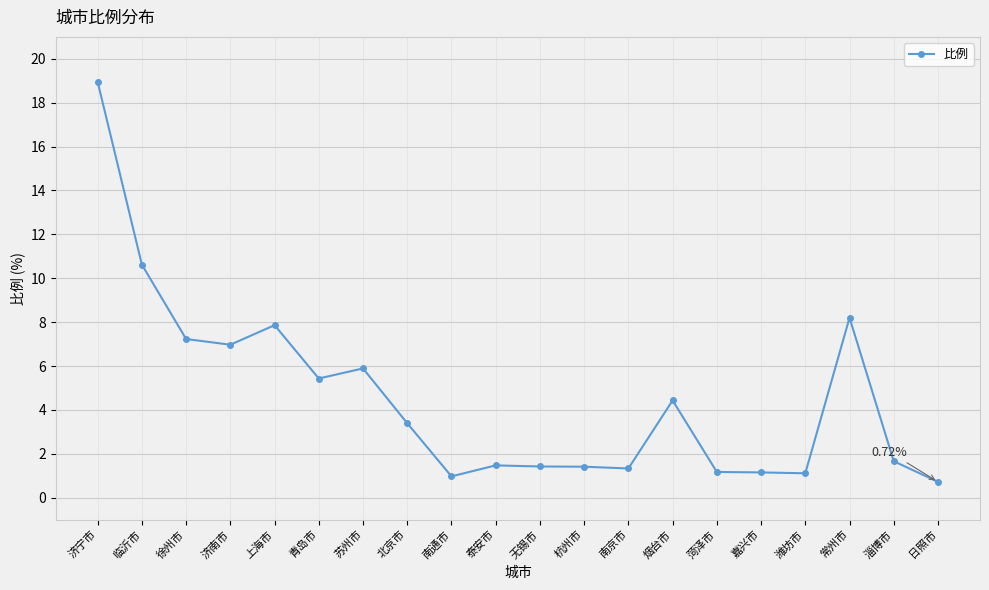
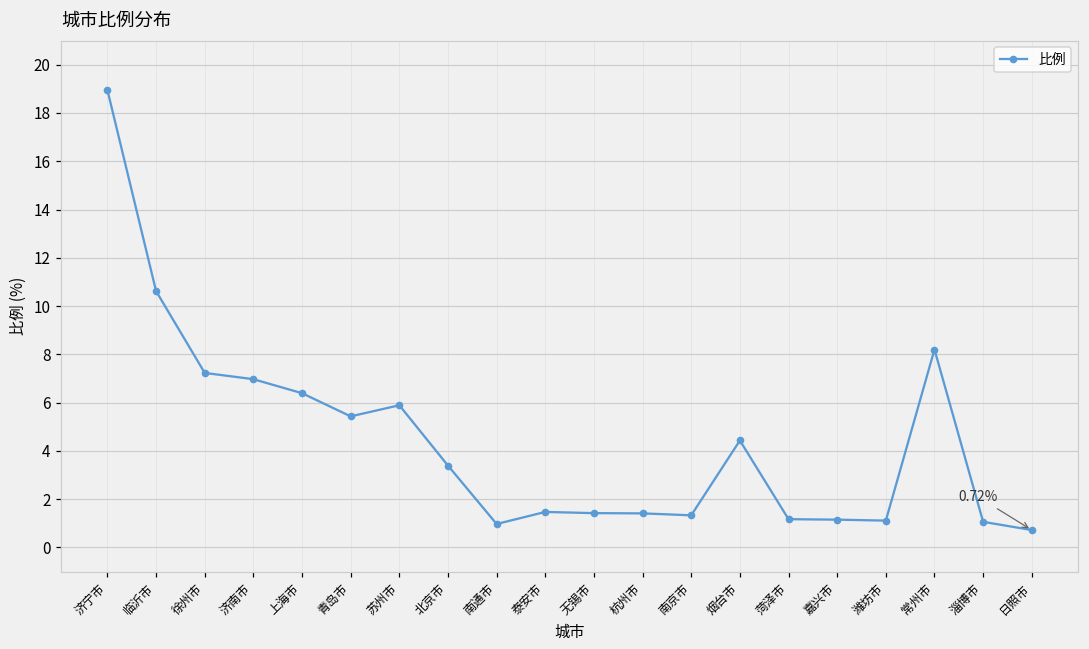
上海市: 7.9 -> 6.4
淄博市: 1.7 -> 1.1
